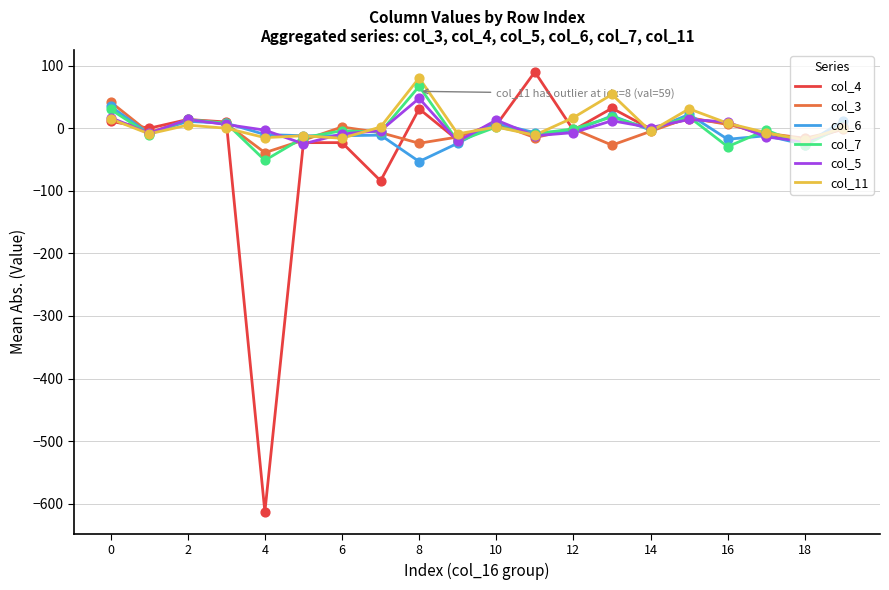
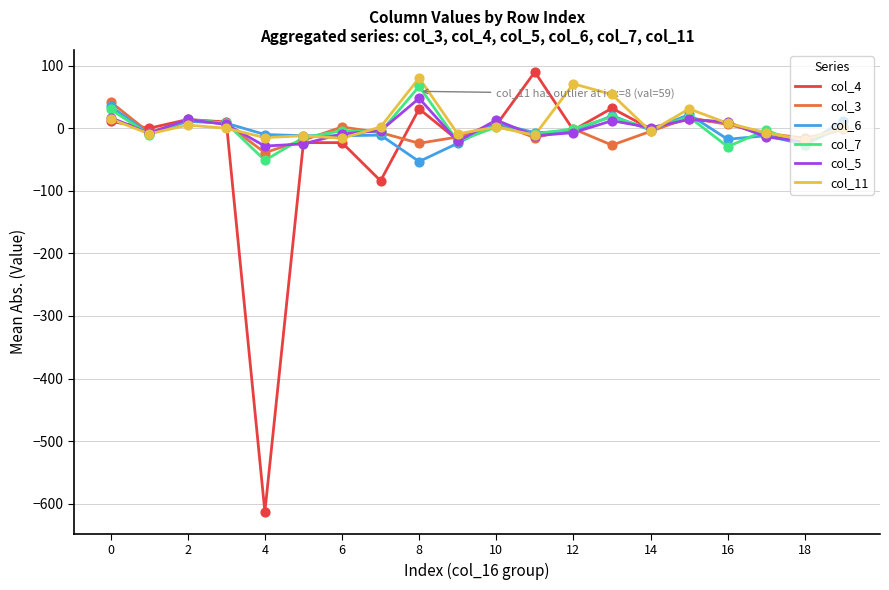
col_5, 4: 0 -> -30
col_11, 12: 20 -> 70
